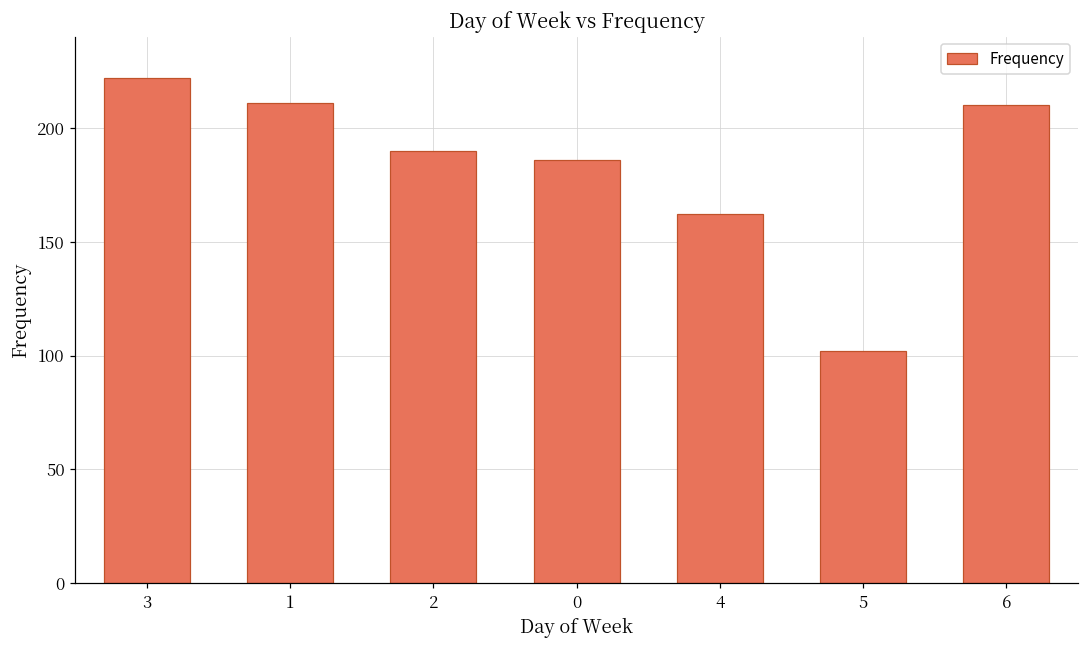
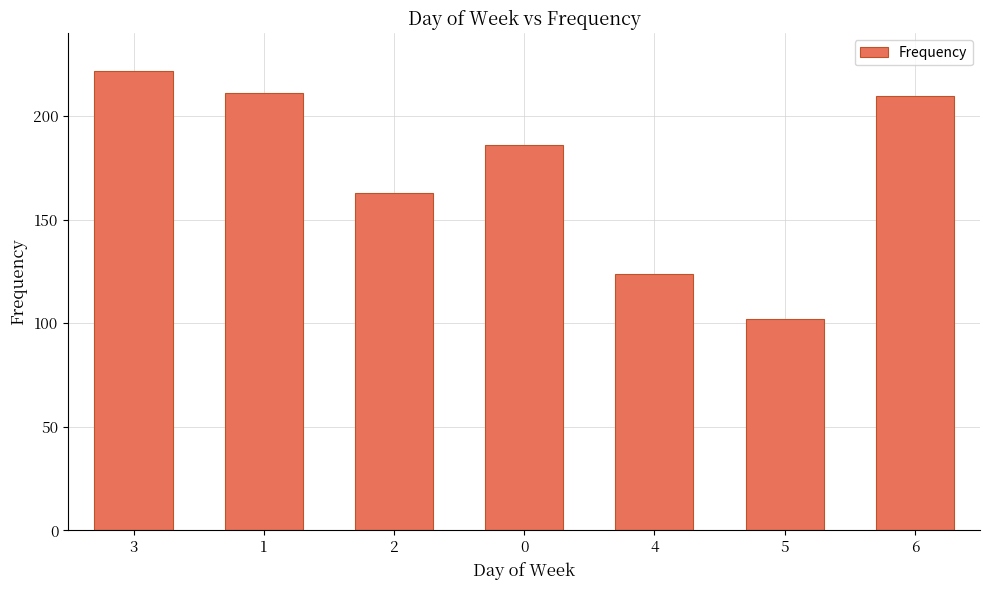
2: 190 -> 163
4: 162 -> 124
